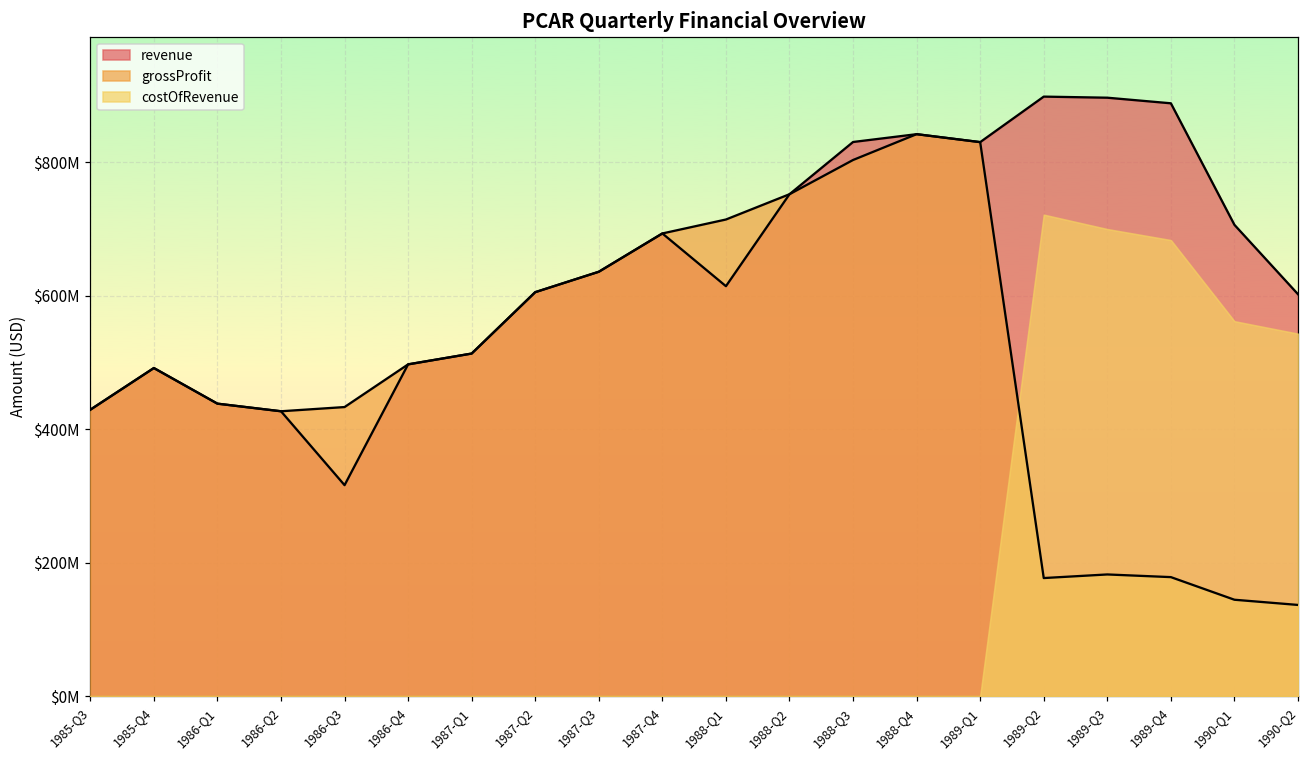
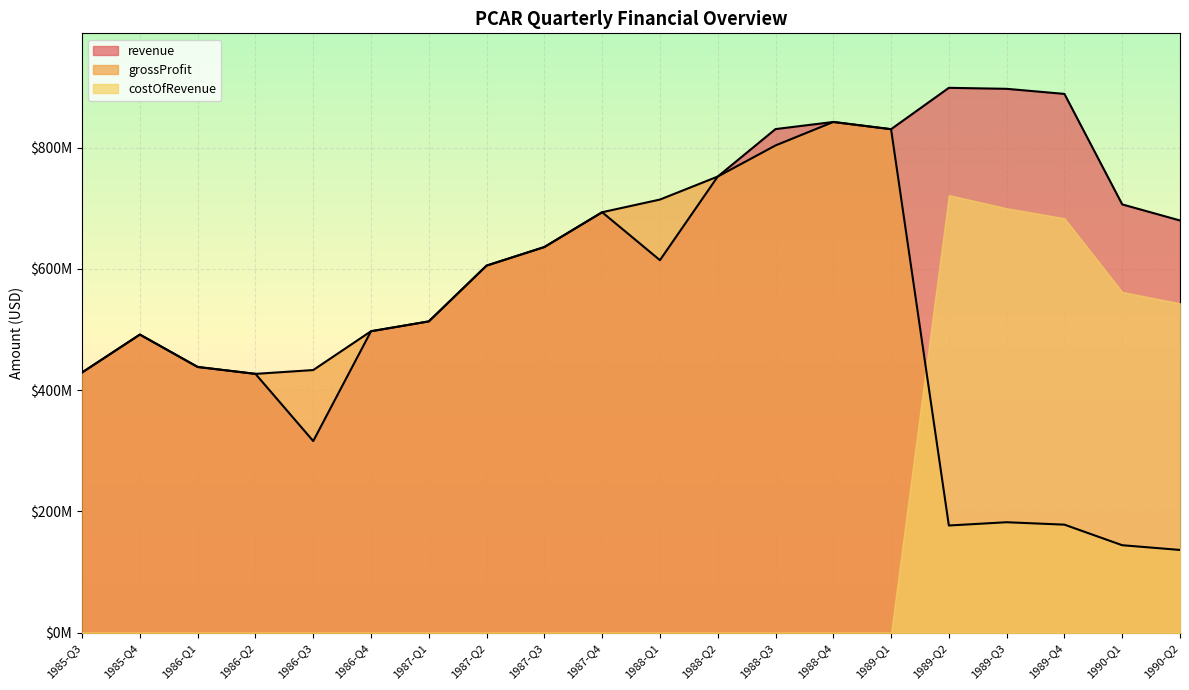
revenue, 1990-Q2: $600000000 -> $680000000
